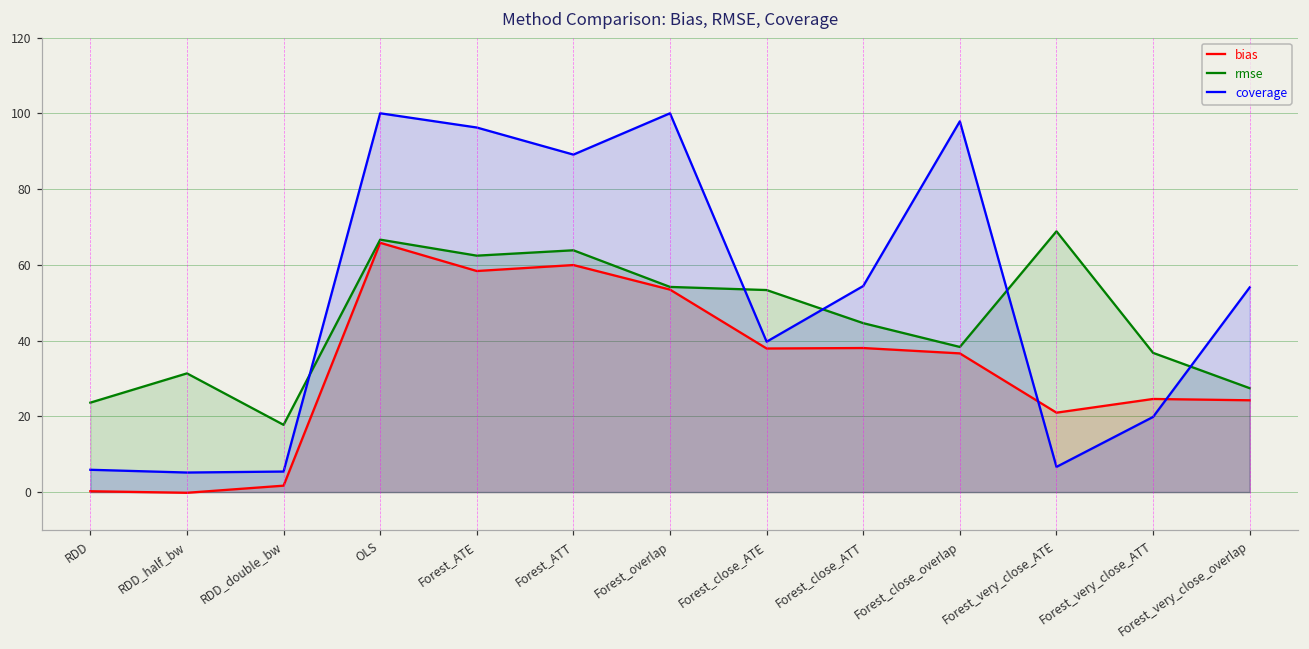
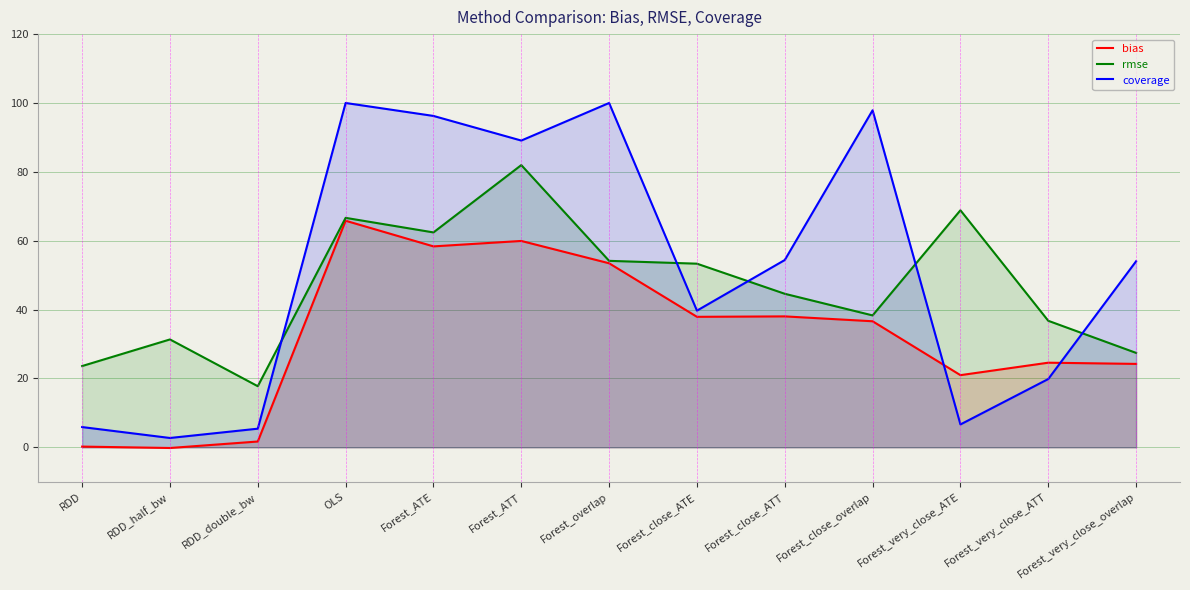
coverage, RDD_half_bw: 5 -> 3
rmse, Forest_ATT: 64 -> 82
